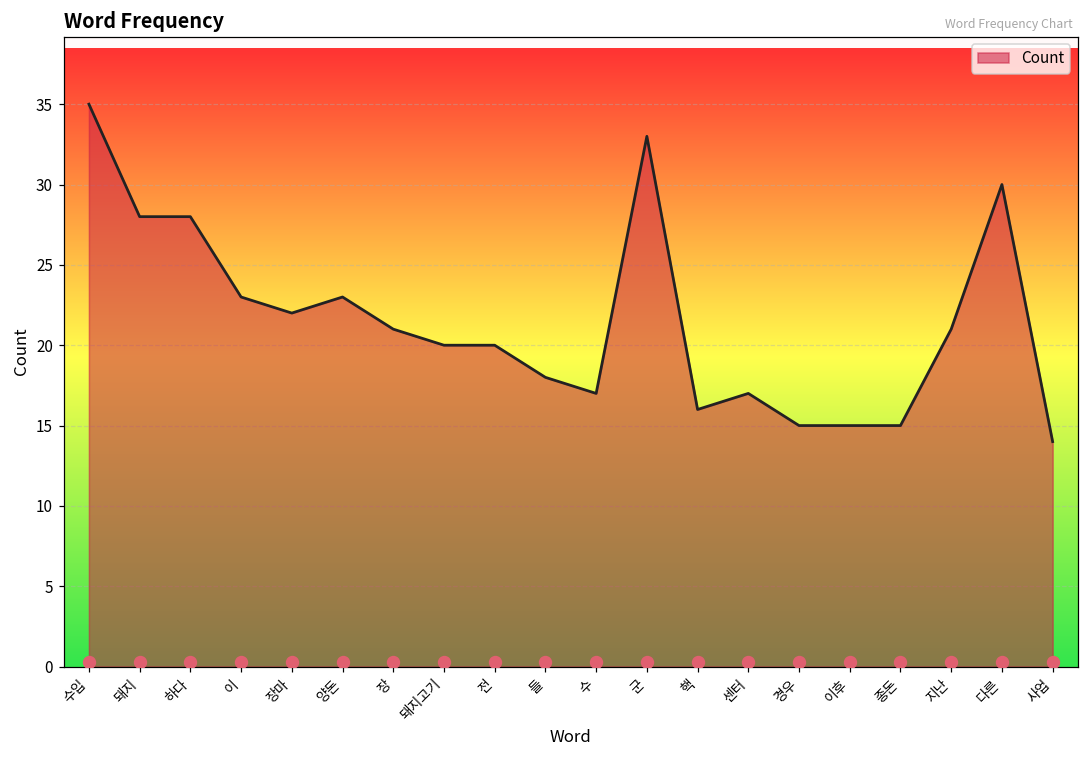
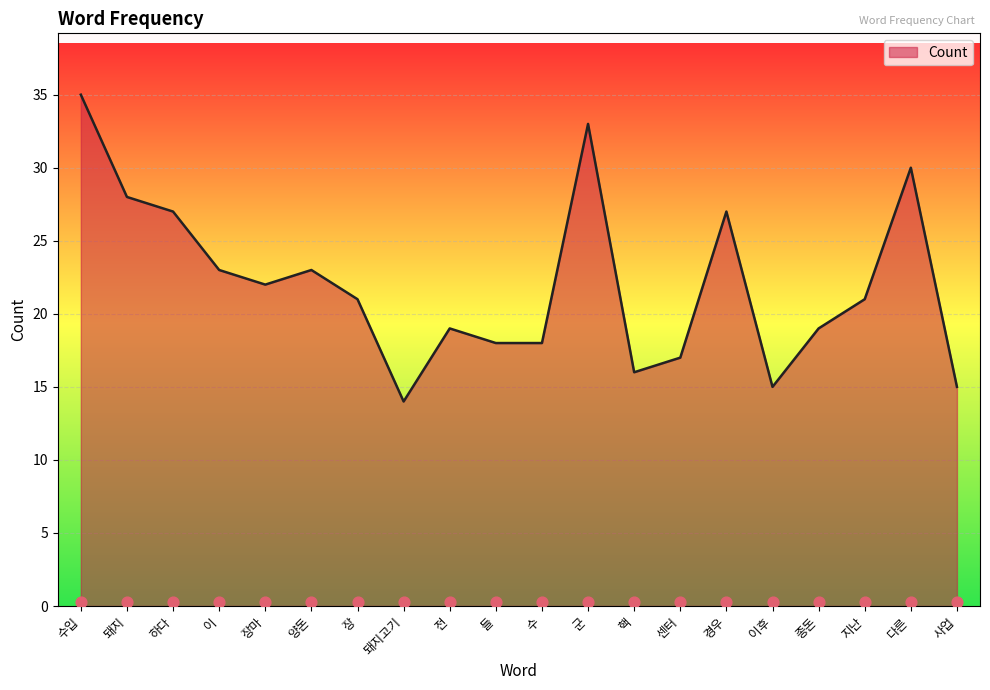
Count, 하다: 28 -> 27
Count, 돼지고기: 20 -> 14
Count, 전: 20 -> 19
Count, 수: 17 -> 18
Count, 경우: 15 -> 27
Count, 종돈: 15 -> 19
Count, 사업: 14 -> 15
